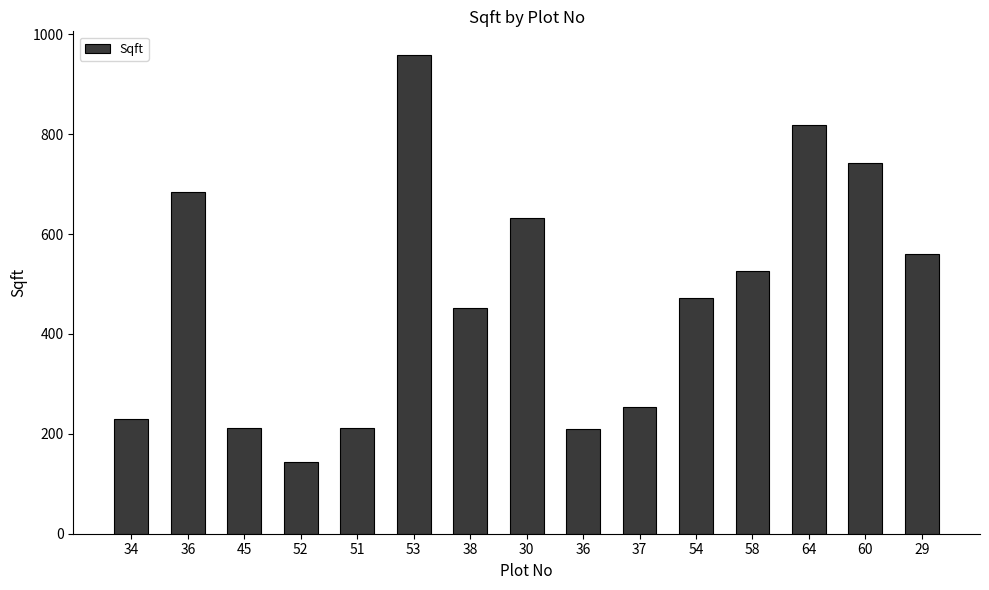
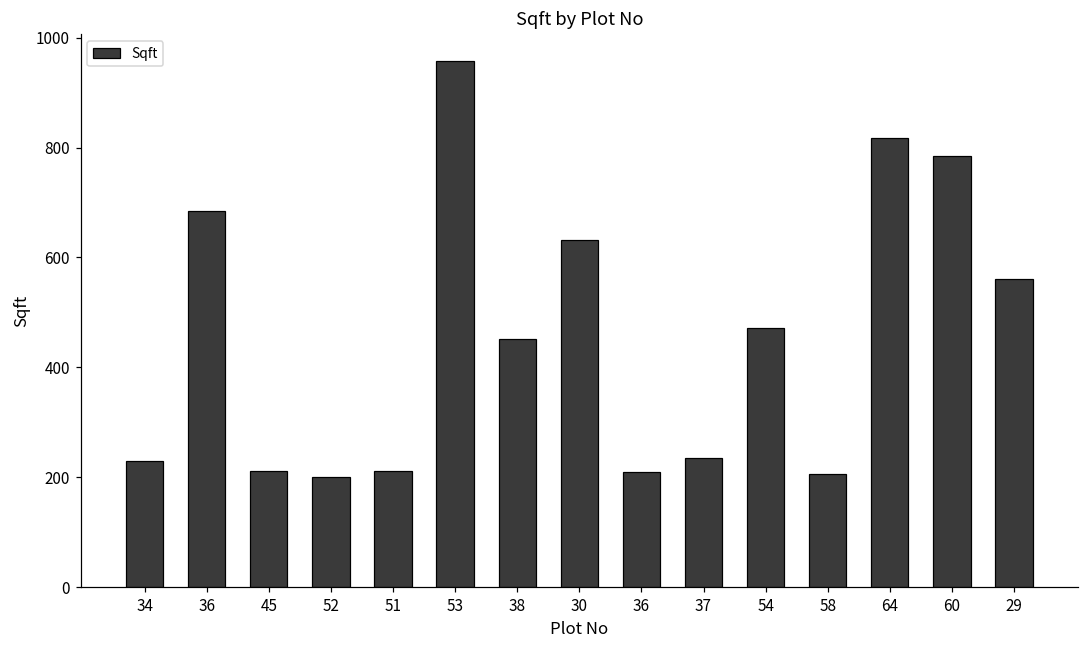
52: 140 -> 200
37: 250 -> 240
58: 530 -> 210
60: 740 -> 790
